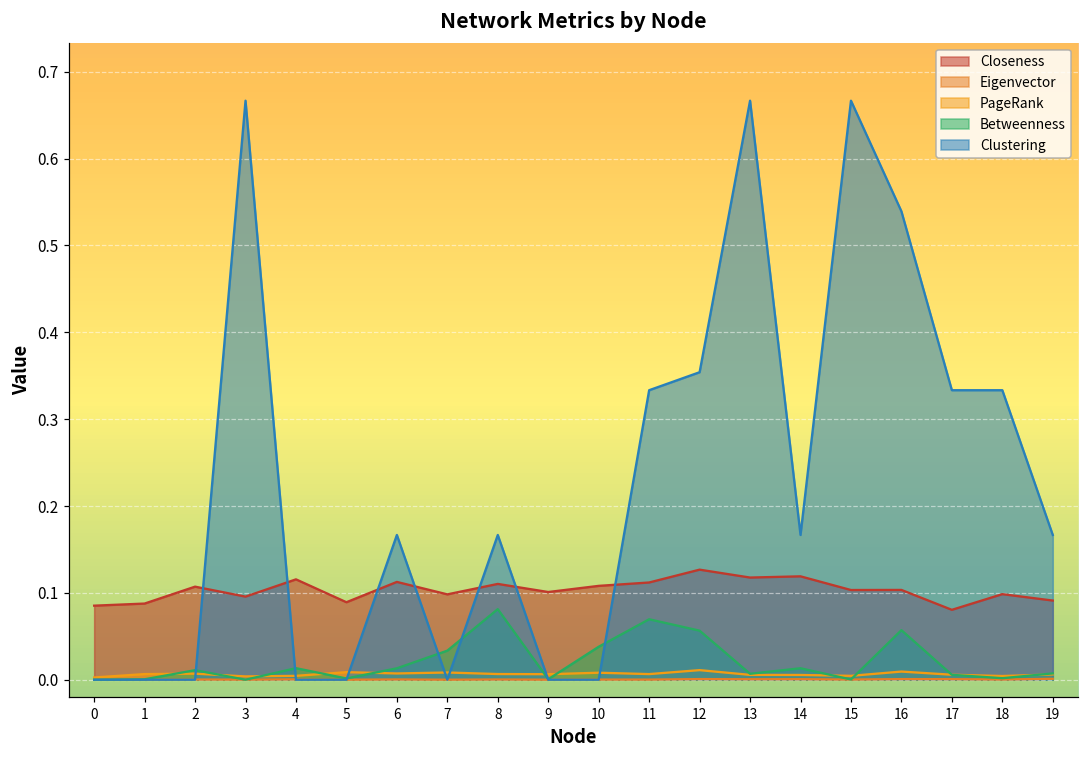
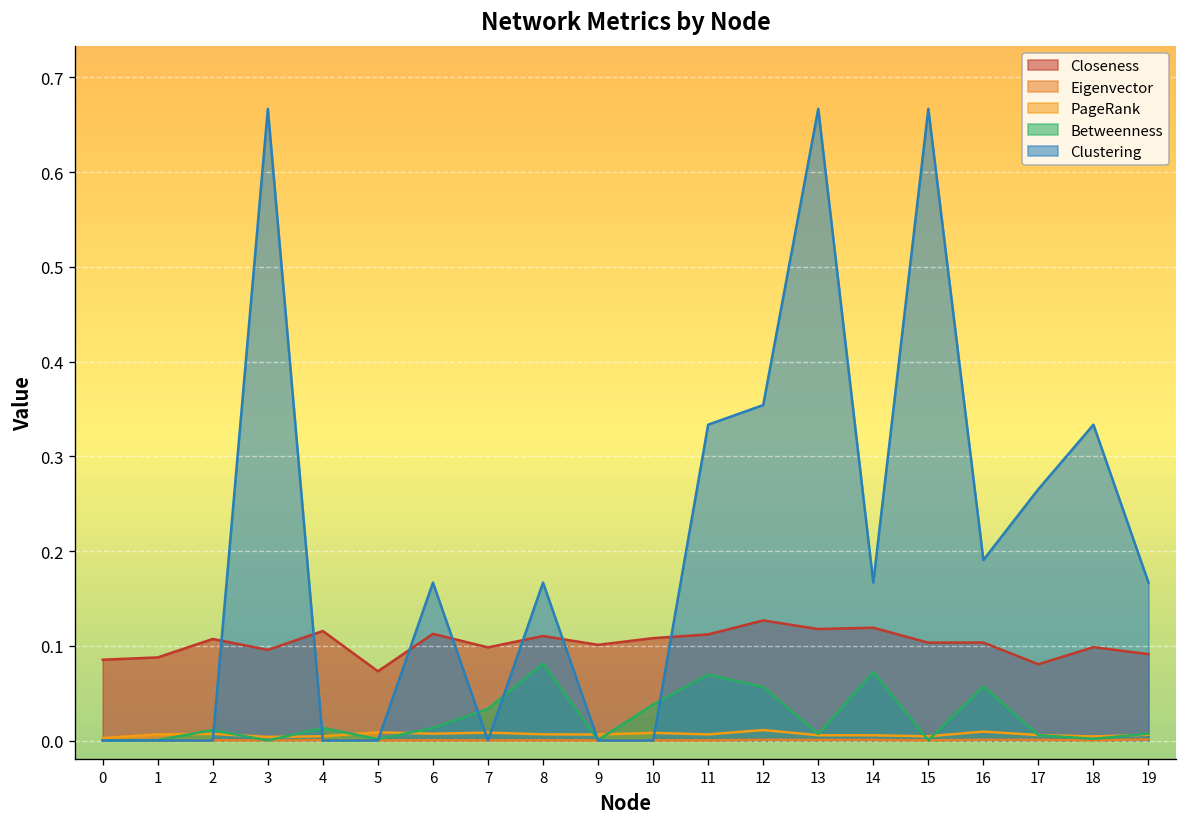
Closeness, 5: 0.09 -> 0.07
Betweenness, 14: 0.01 -> 0.07
Clustering, 16: 0.54 -> 0.19
Clustering, 17: 0.33 -> 0.27
